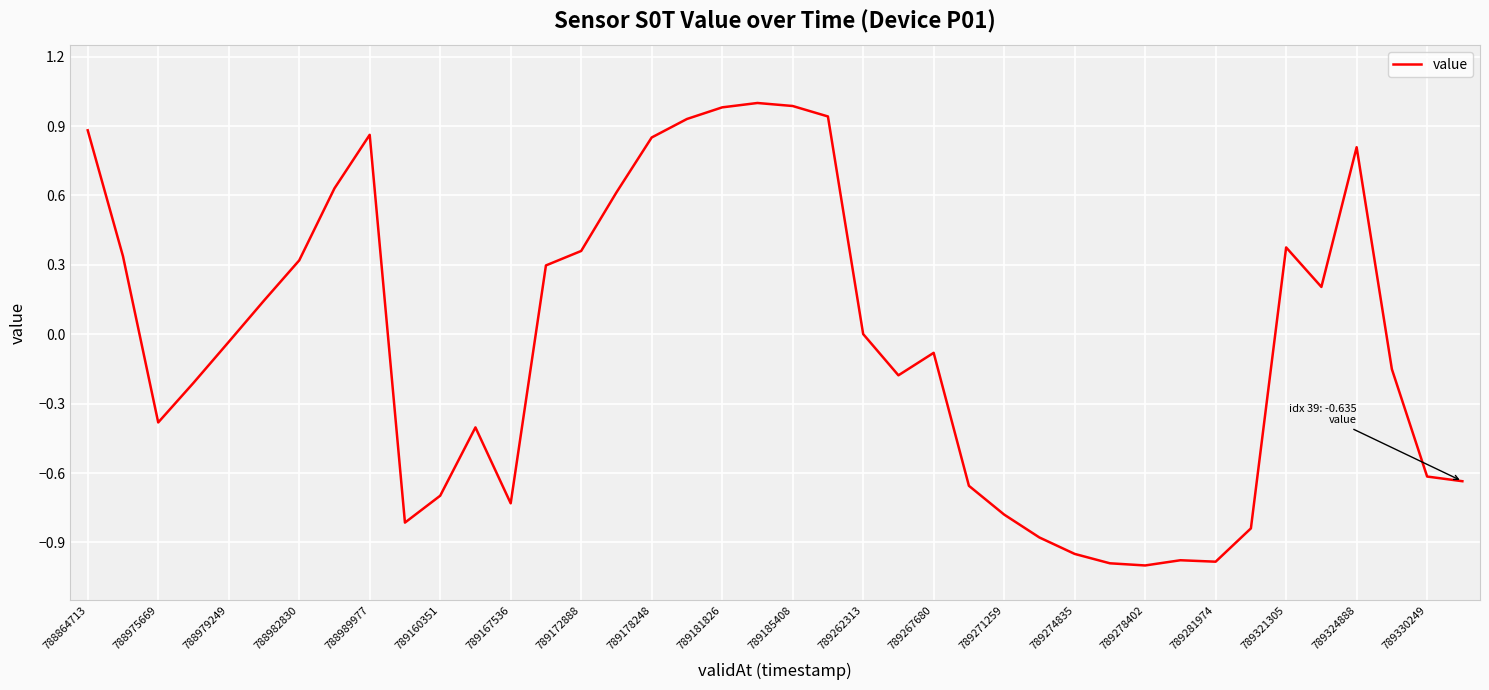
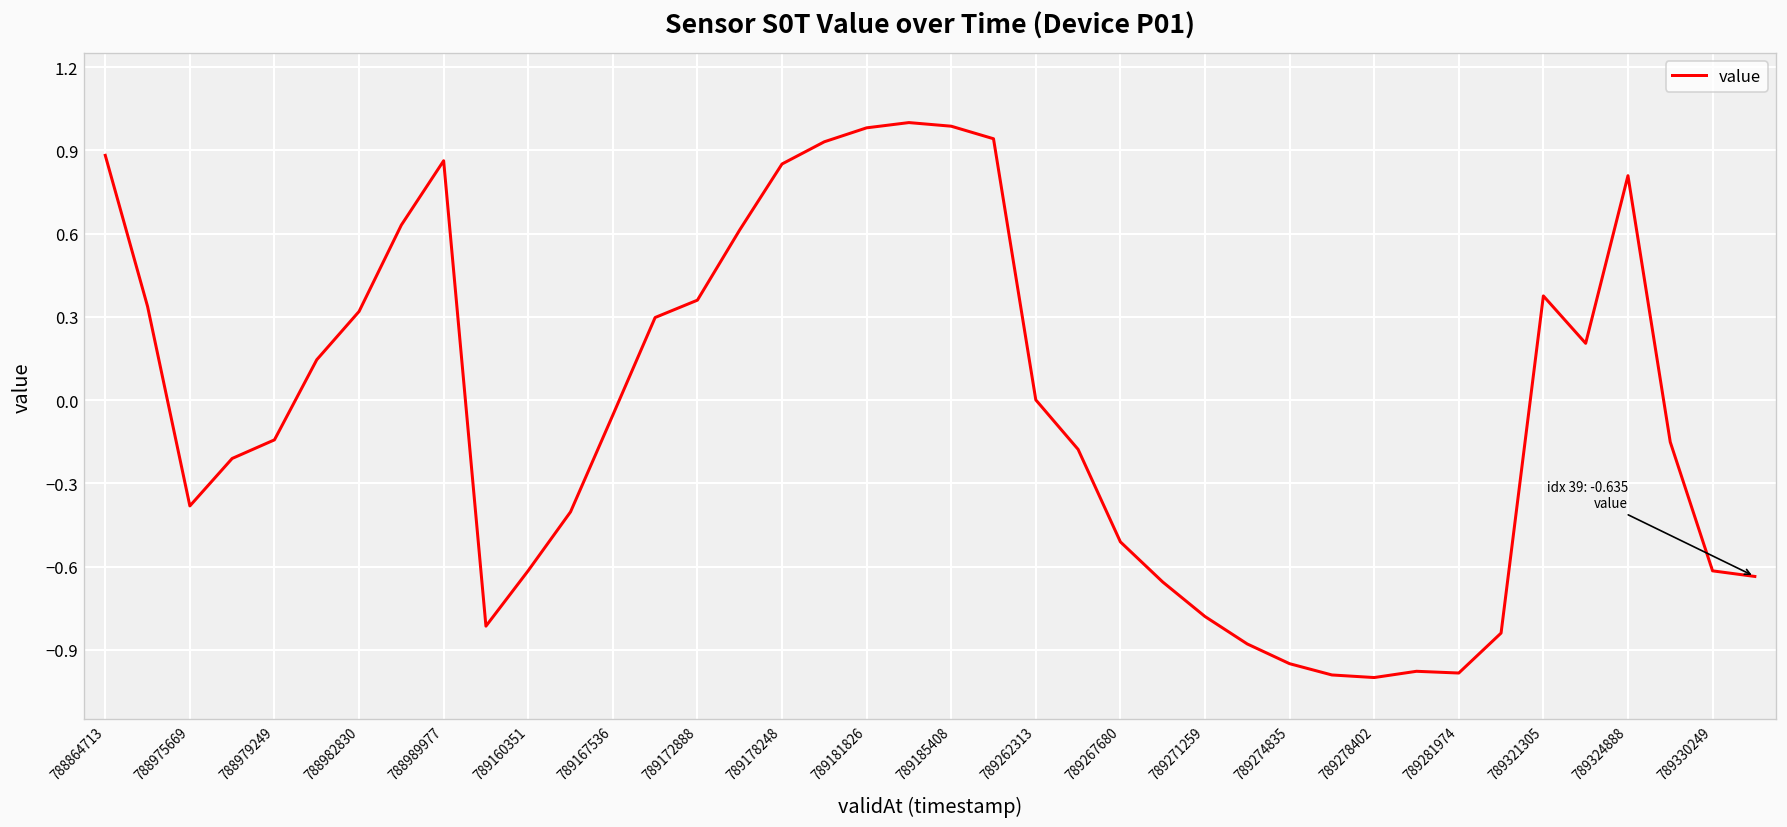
788979249: -0.03 -> -0.14
789160351: -0.70 -> -0.61
789167536: -0.73 -> -0.05
789267680: -0.08 -> -0.51
